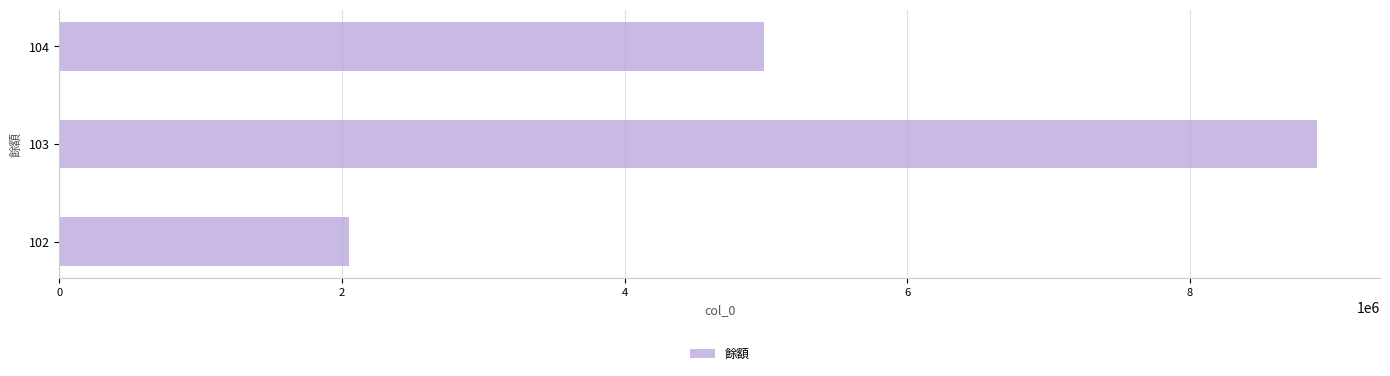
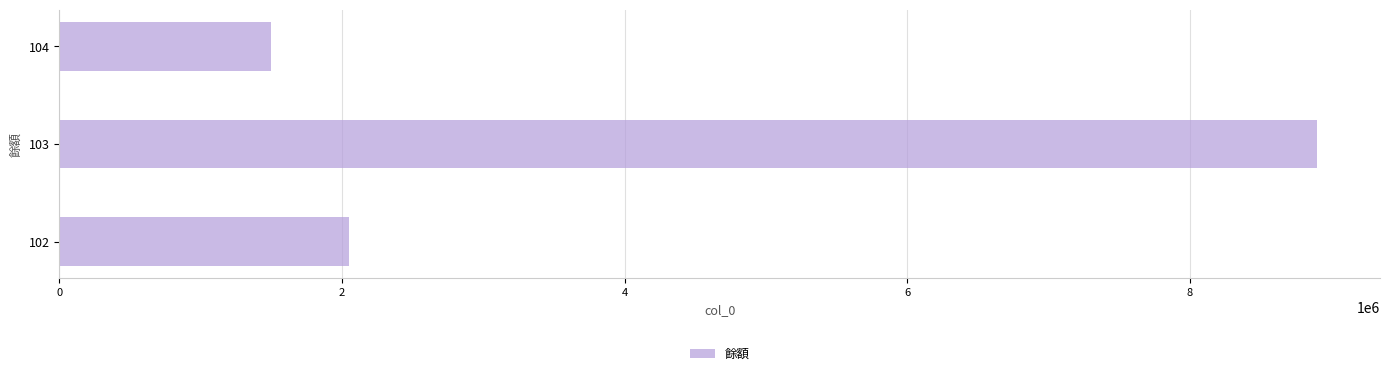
104: 4980000 -> 1500000
